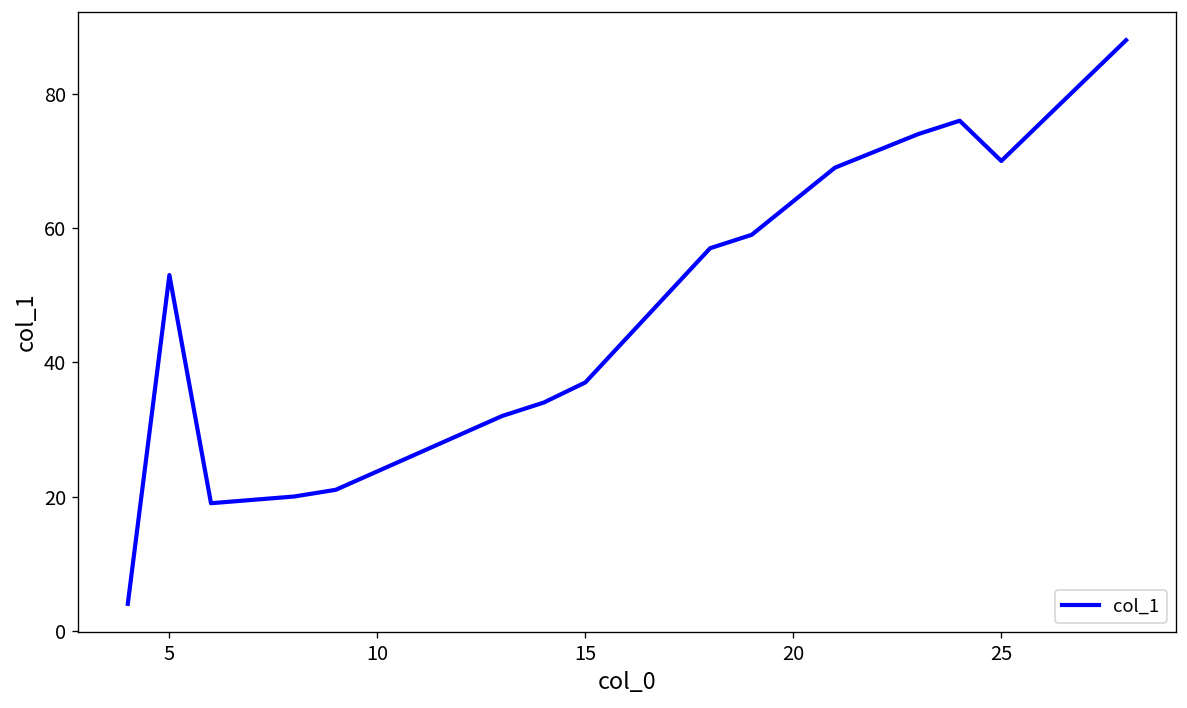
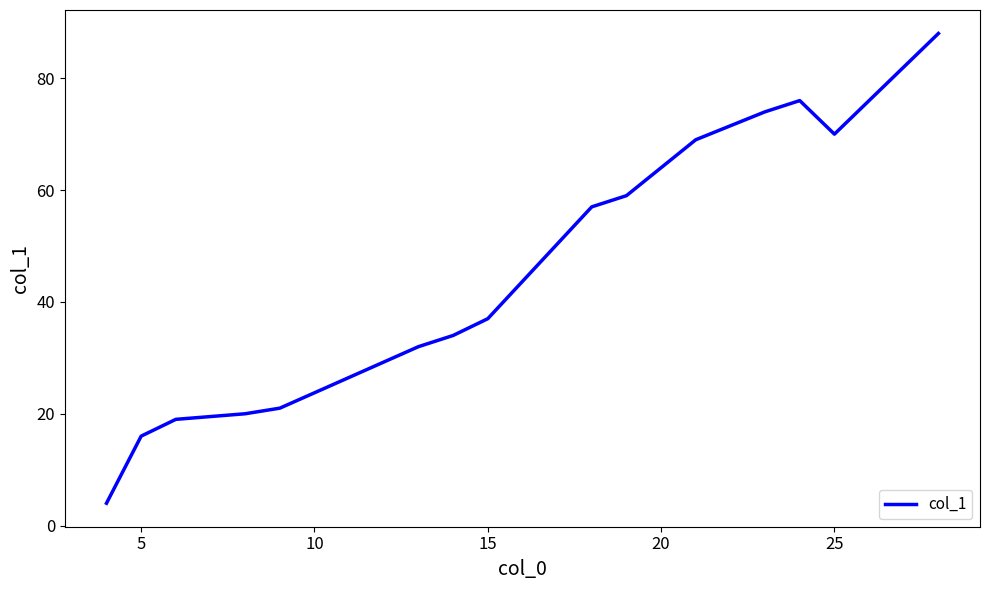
5: 53 -> 16
